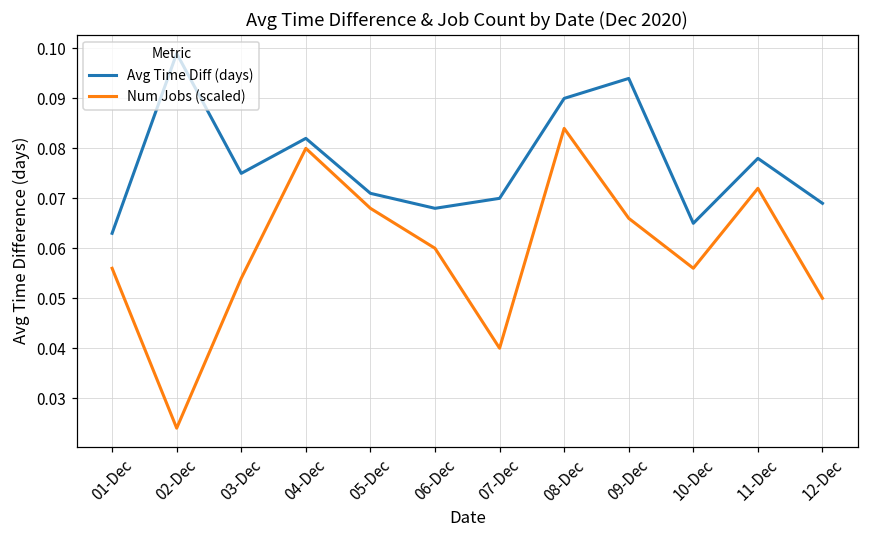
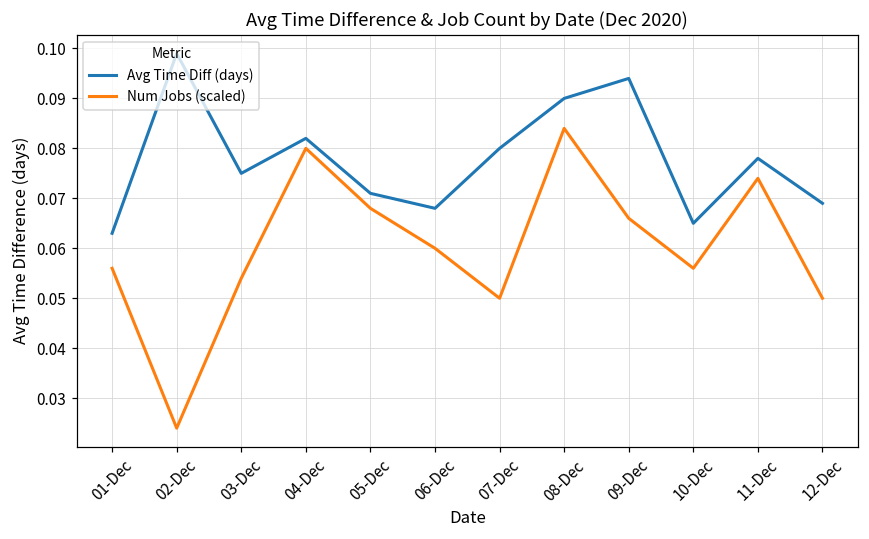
Avg Time Diff (days), 07-Dec: 0.07 -> 0.08
Num Jobs (scaled), 07-Dec: 0.040 -> 0.050
Num Jobs (scaled), 11-Dec: 0.072 -> 0.074
